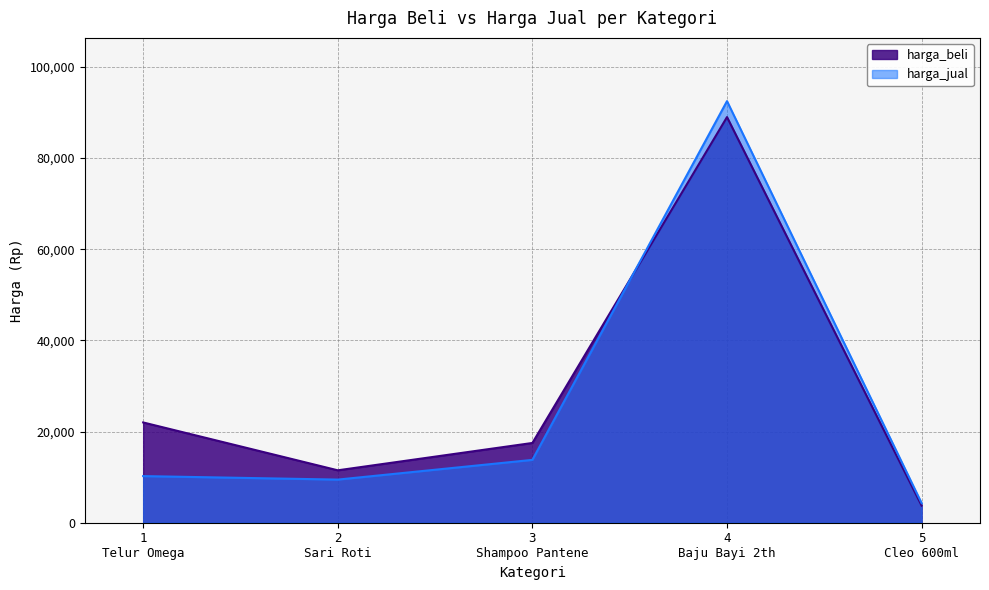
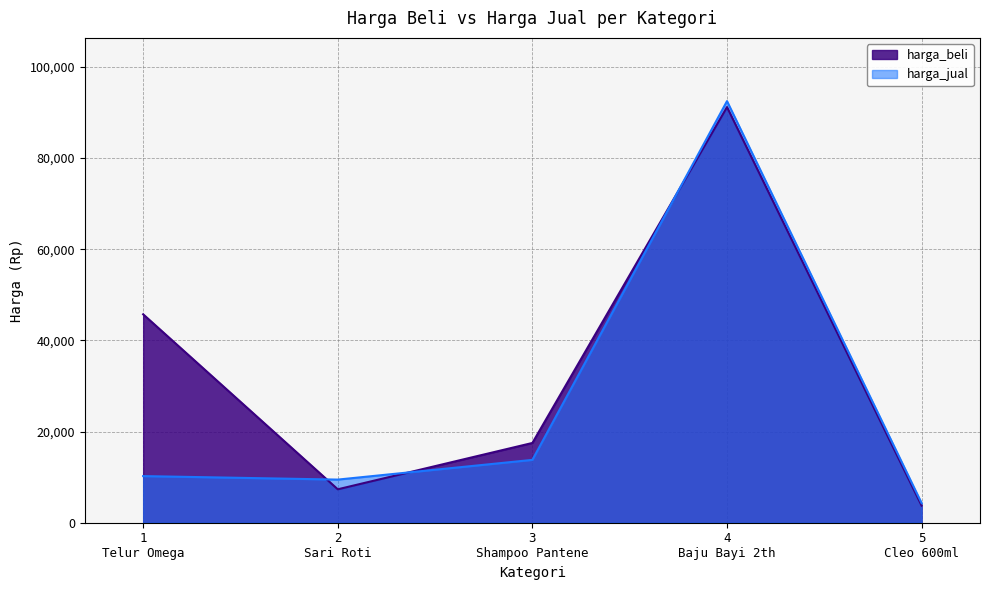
harga_beli, 1 Telur Omega: 22,000 -> 46,000
harga_beli, 2 Sari Roti: 12,000 -> 7,000
harga_beli, 4 Baju Bayi 2th: 89,000 -> 91,000
